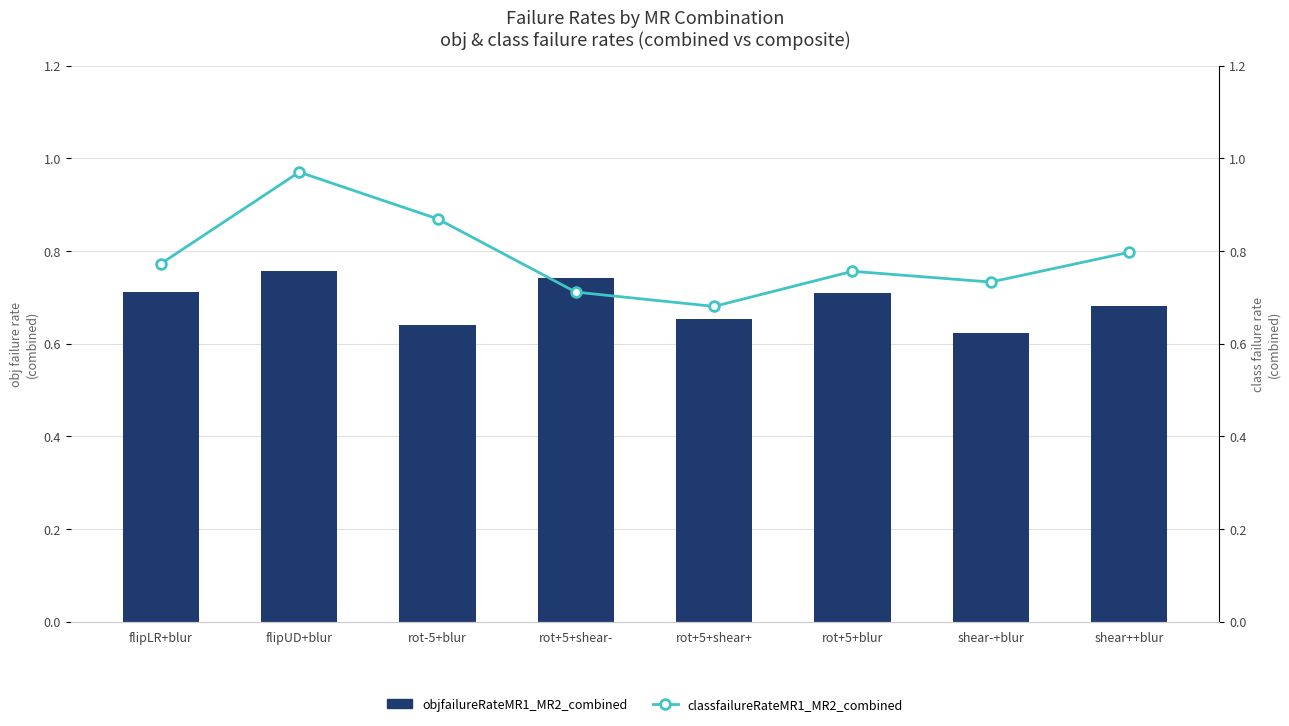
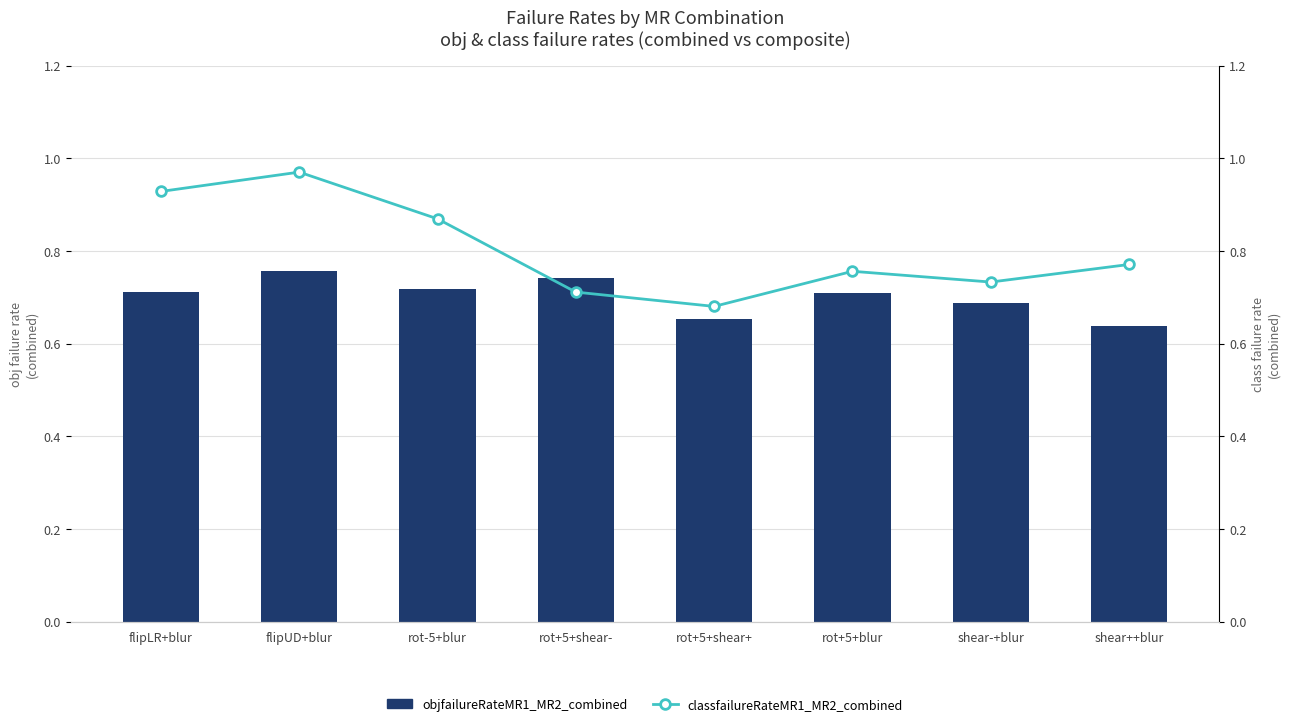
objfailureRateMR1_MR2_combined, rot-5+blur: 0.64 -> 0.72
objfailureRateMR1_MR2_combined, shear-+blur: 0.62 -> 0.69
objfailureRateMR1_MR2_combined, shear++blur: 0.68 -> 0.64
classfailureRateMR1_MR2_combined, flipLR+blur: 0.77 -> 0.93
classfailureRateMR1_MR2_combined, shear++blur: 0.80 -> 0.77
